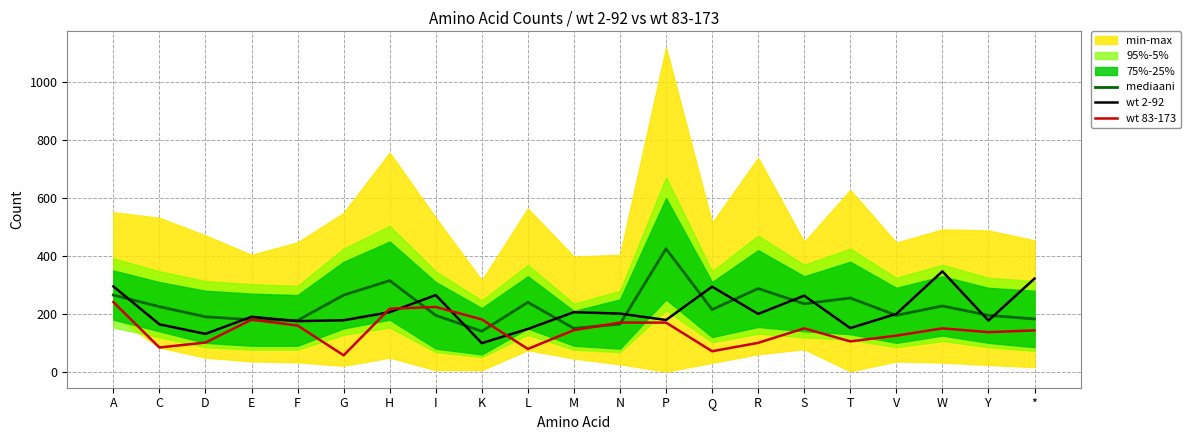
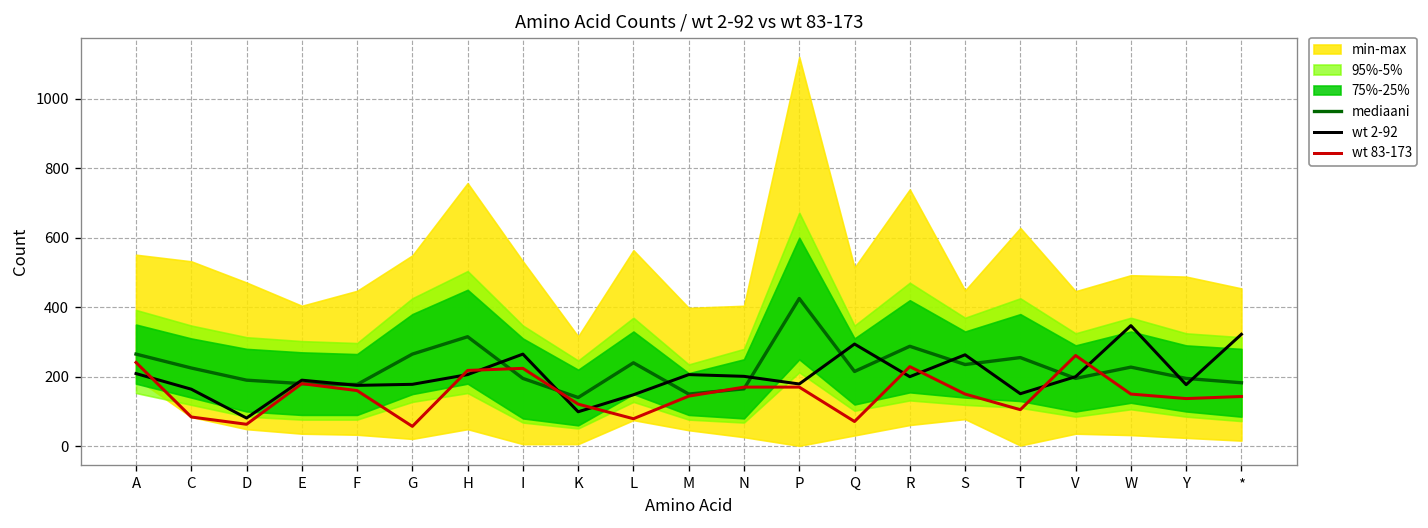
wt 2-92, A: 300 -> 210
wt 2-92, D: 130 -> 80
wt 83-173, D: 100 -> 60
wt 83-173, K: 180 -> 120
wt 83-173, R: 100 -> 230
wt 83-173, V: 130 -> 260
